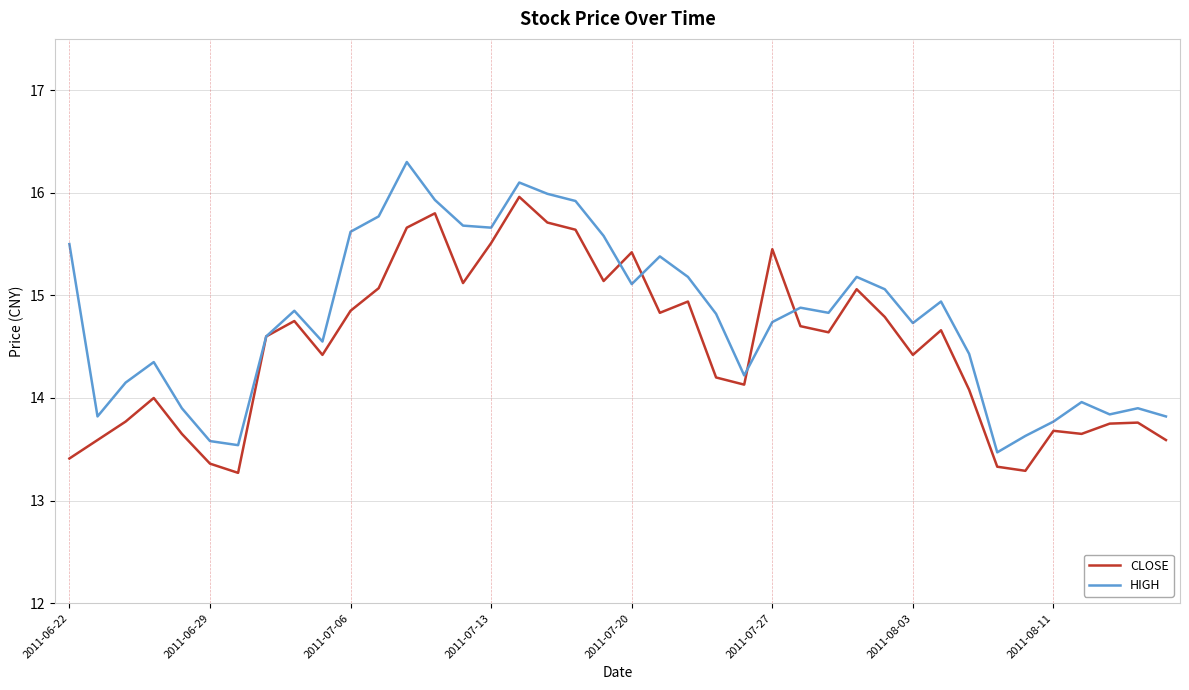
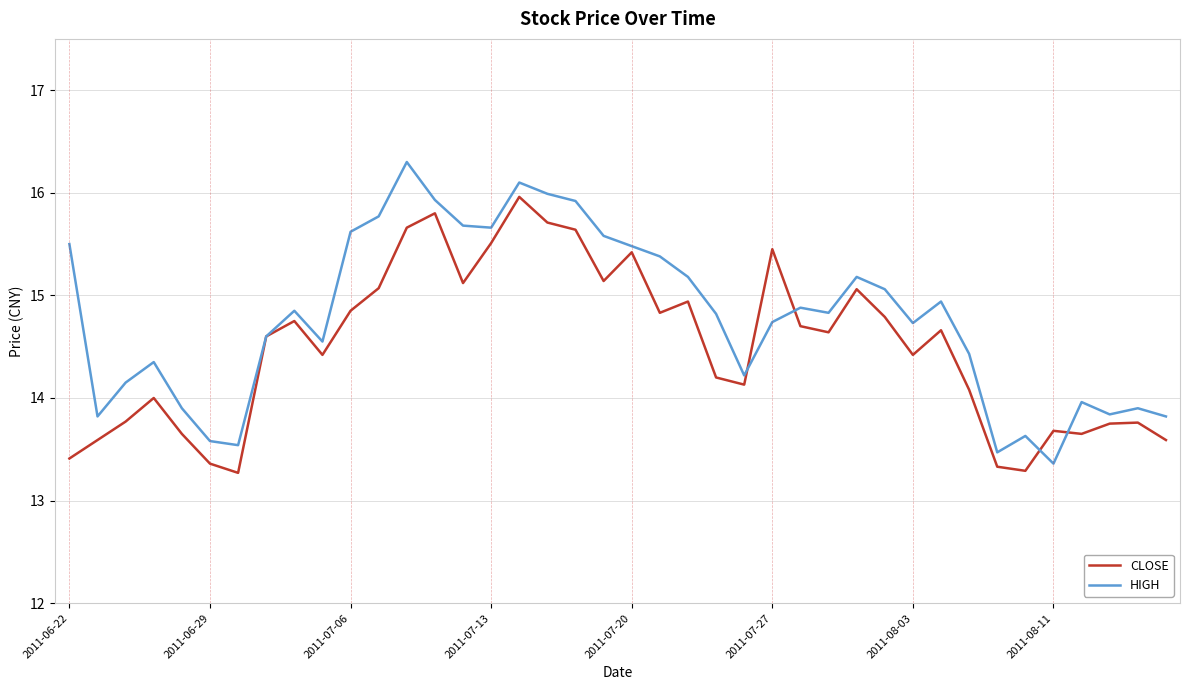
HIGH, 2011-07-20: 15.11 -> 15.48
HIGH, 2011-08-11: 13.77 -> 13.36
